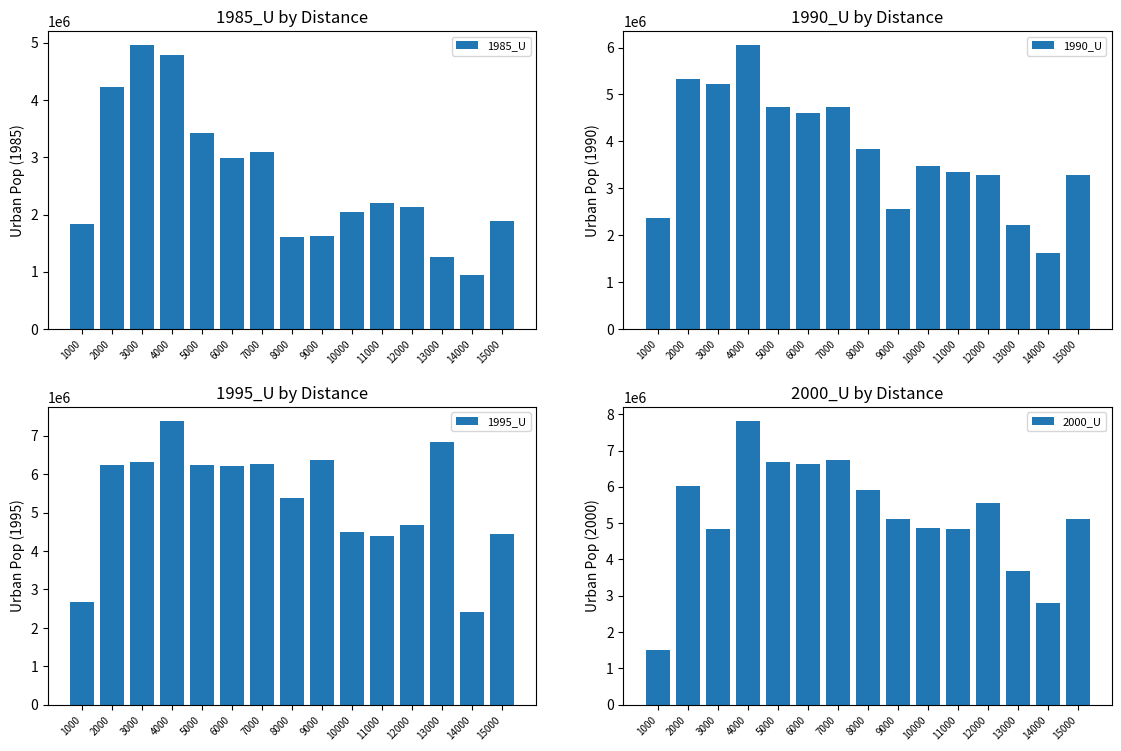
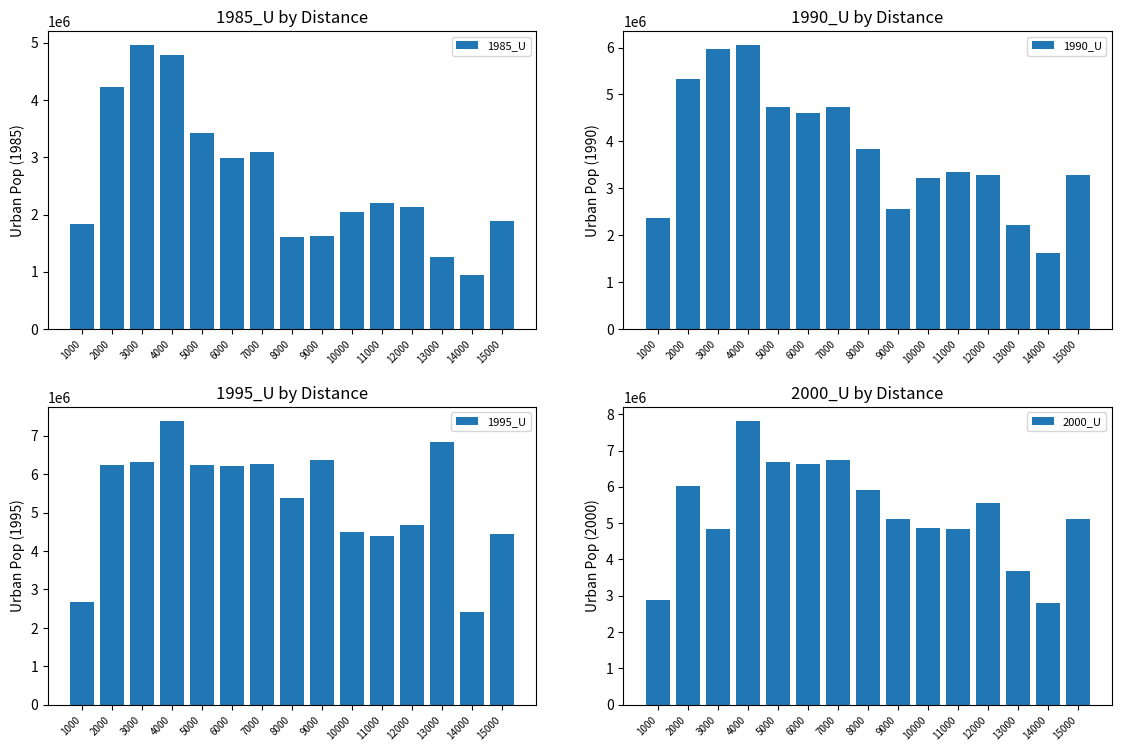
1990_U by Distance, 3000: 5200000 -> 6000000
1990_U by Distance, 10000: 3500000 -> 3200000
2000_U by Distance, 1000: 1500000 -> 2900000
